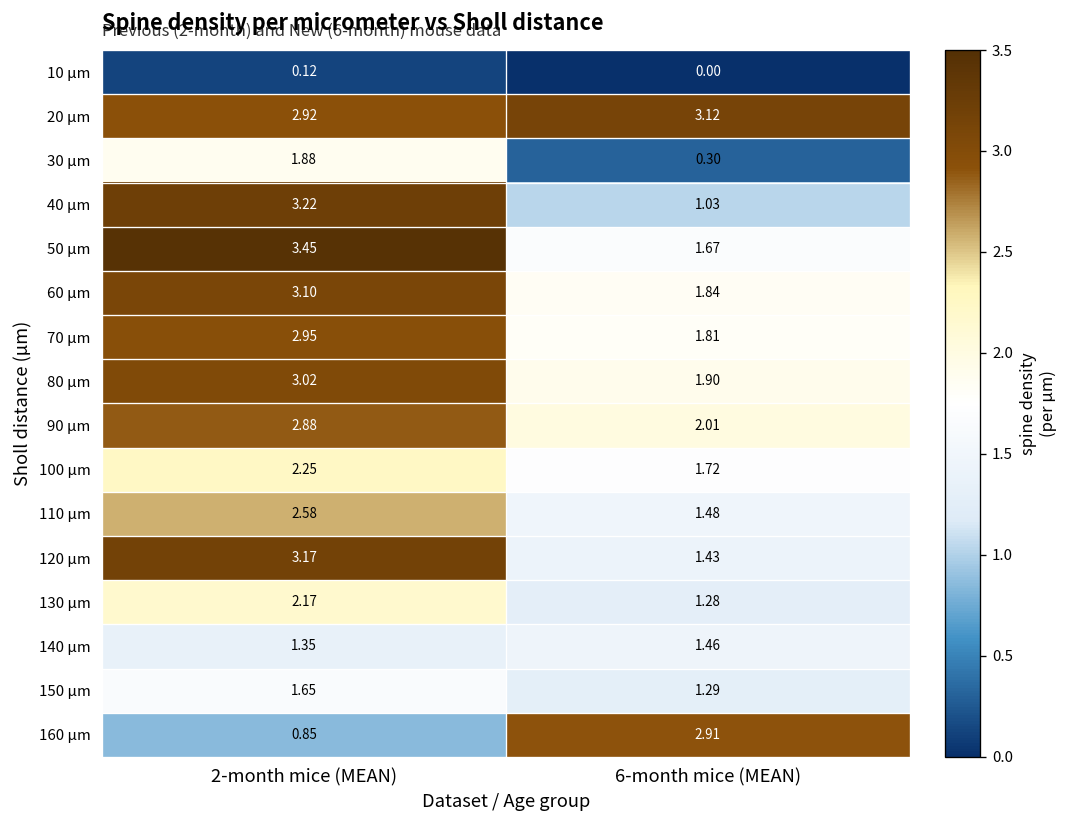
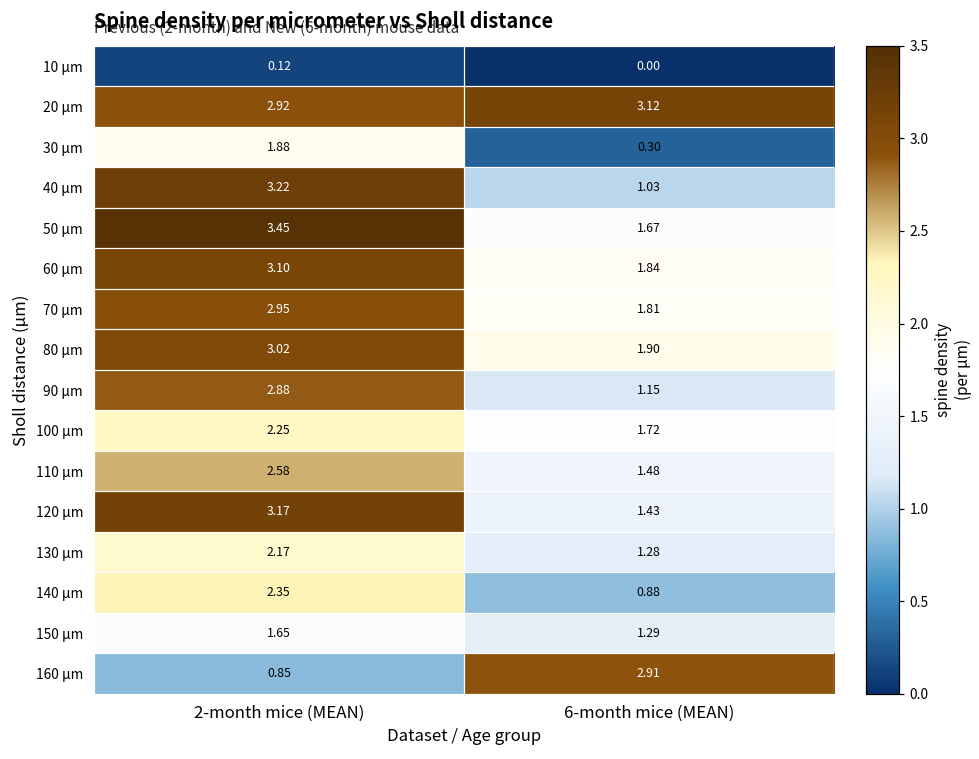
90 µm, 6-month mice (MEAN): 2.01 -> 1.15
140 µm, 2-month mice (MEAN): 1.35 -> 2.35
140 µm, 6-month mice (MEAN): 1.46 -> 0.88
